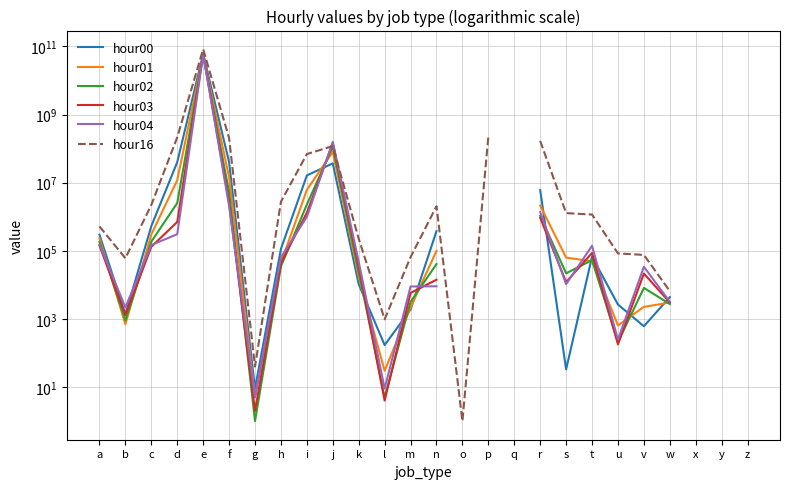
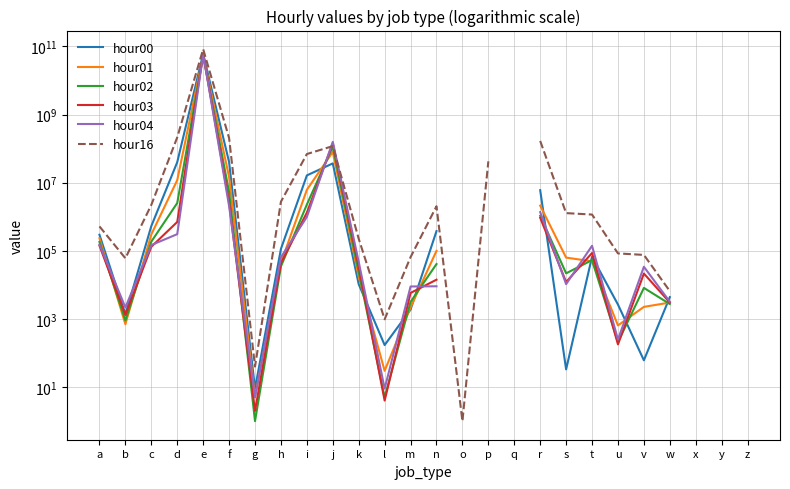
hour16, p: 200000000 -> 40000000
hour00, v: 600 -> 60
